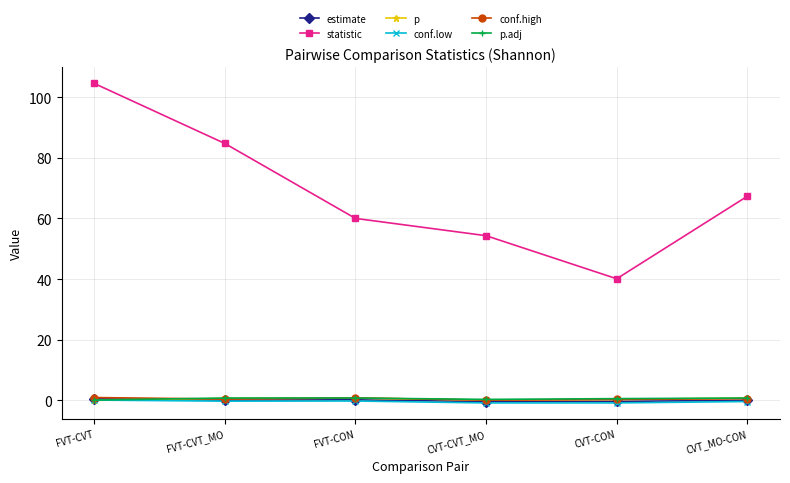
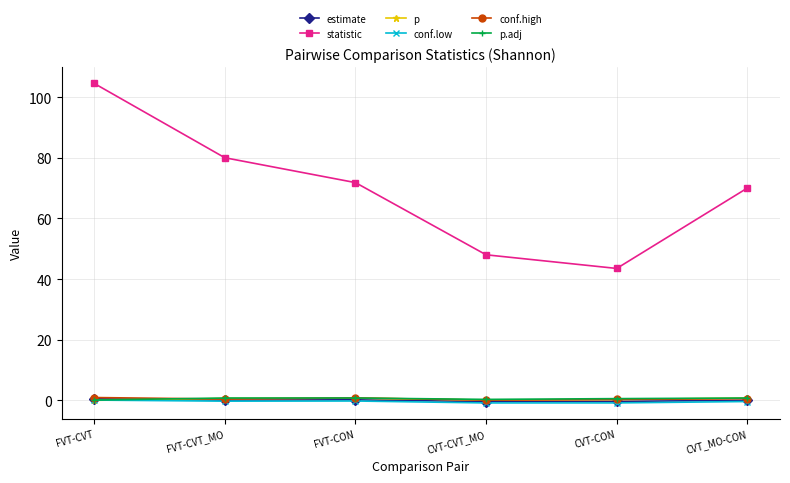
statistic, FVT-CVT_MO: 85 -> 80
statistic, FVT-CON: 60 -> 72
statistic, CVT-CVT_MO: 54 -> 48
statistic, CVT-CON: 40 -> 44
statistic, CVT_MO-CON: 67 -> 70
